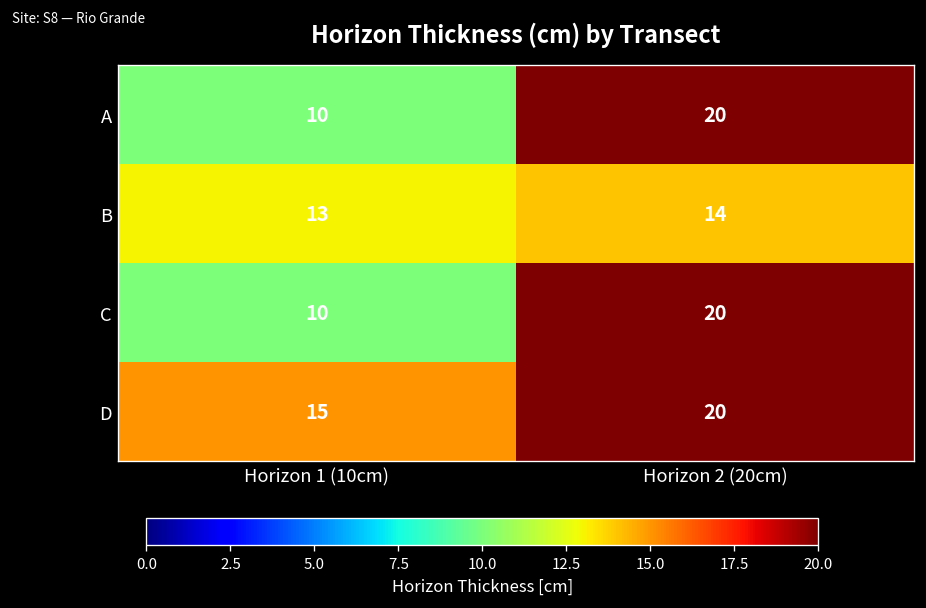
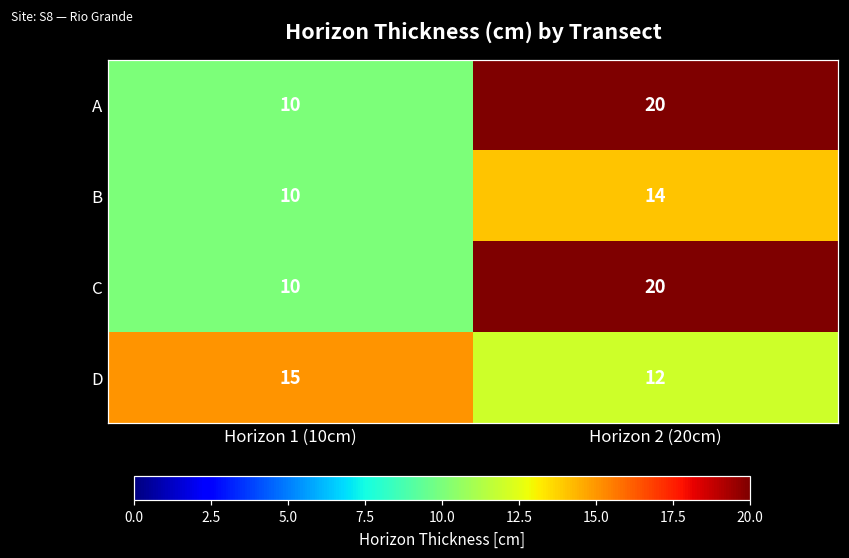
B, Horizon 1 (10cm): 13 -> 10
D, Horizon 2 (20cm): 20 -> 12
